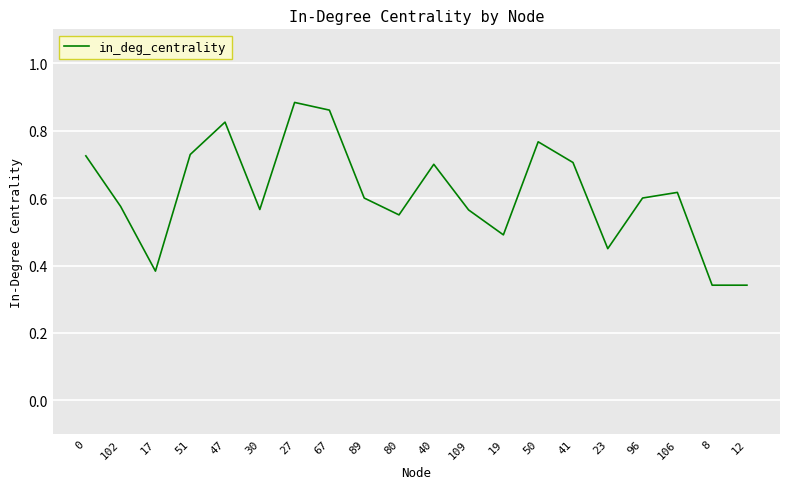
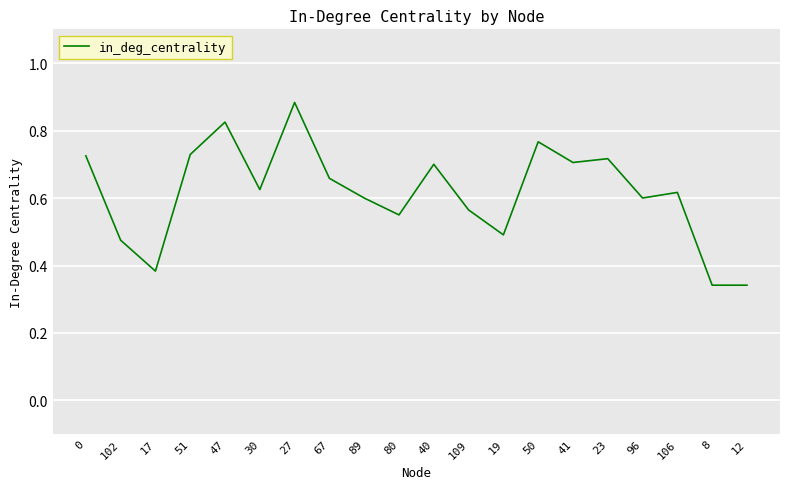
102: 0.58 -> 0.48
30: 0.57 -> 0.63
67: 0.86 -> 0.66
23: 0.45 -> 0.72
